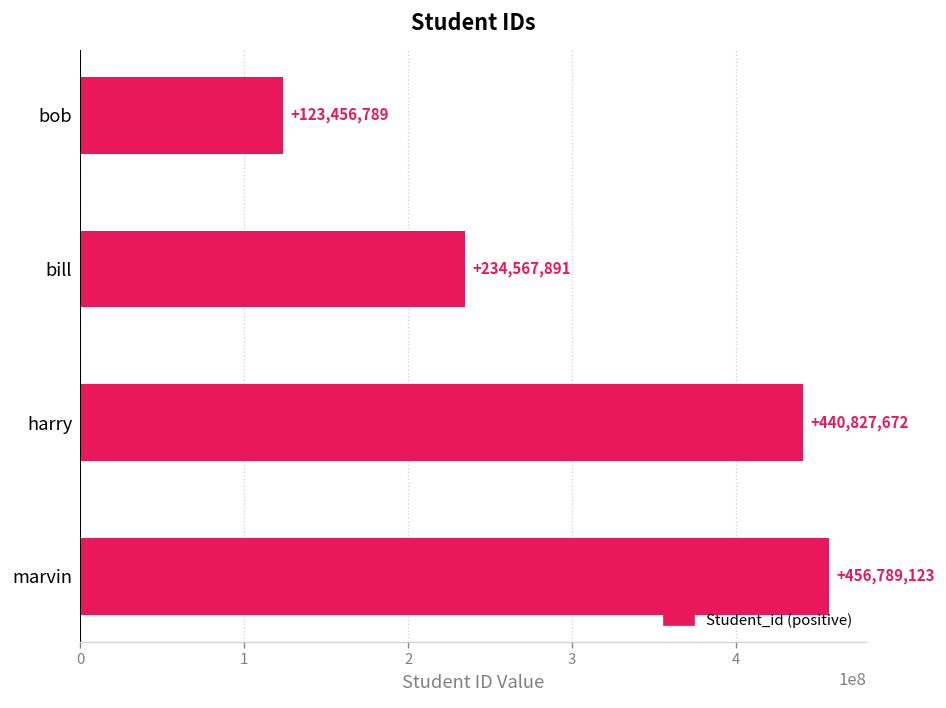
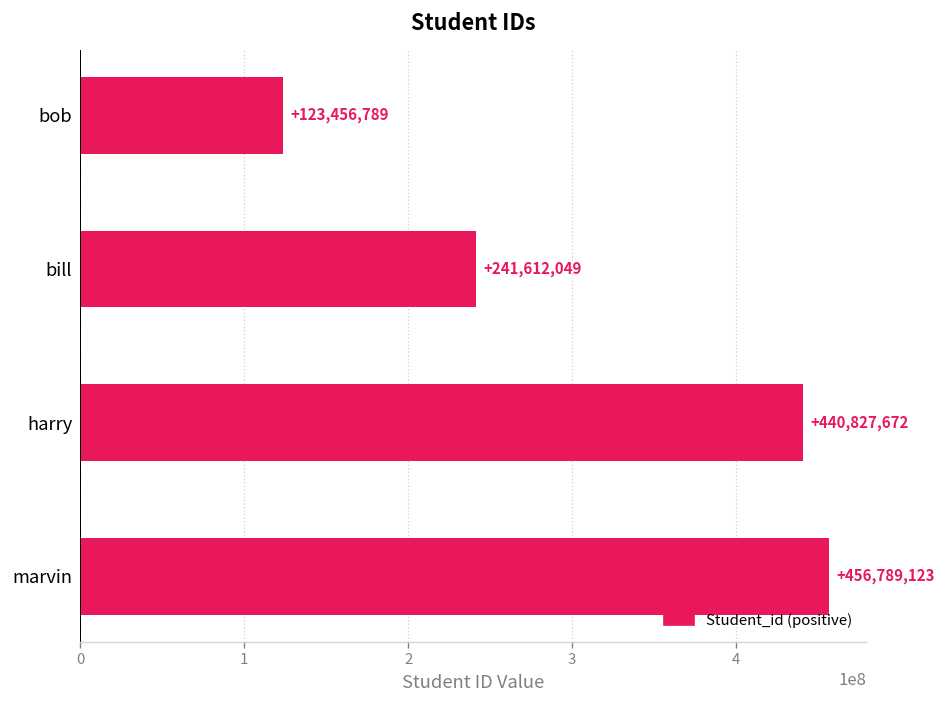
bill: +234,567,891 -> +241,612,049
